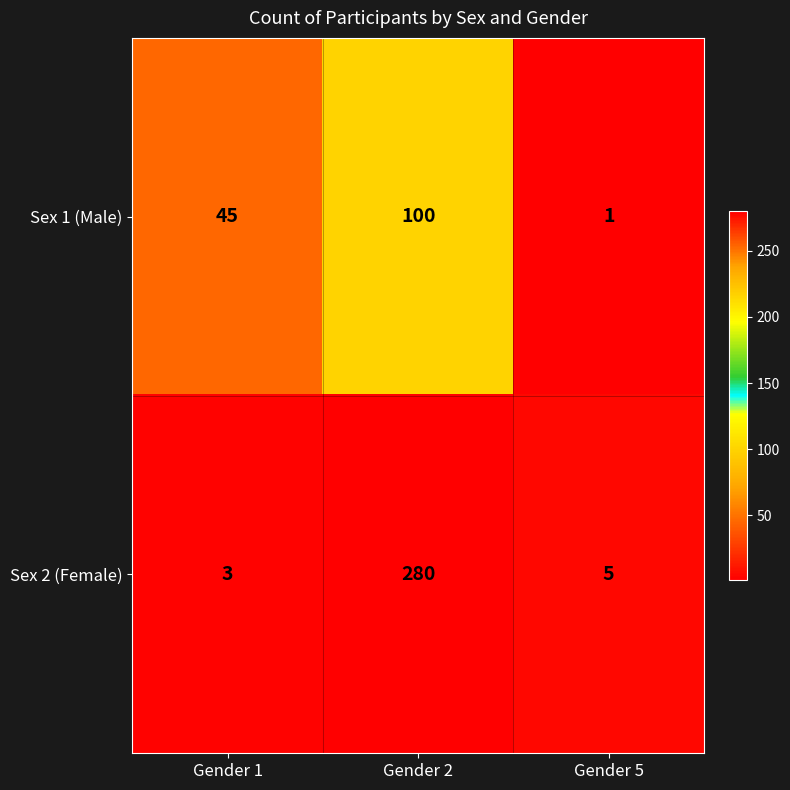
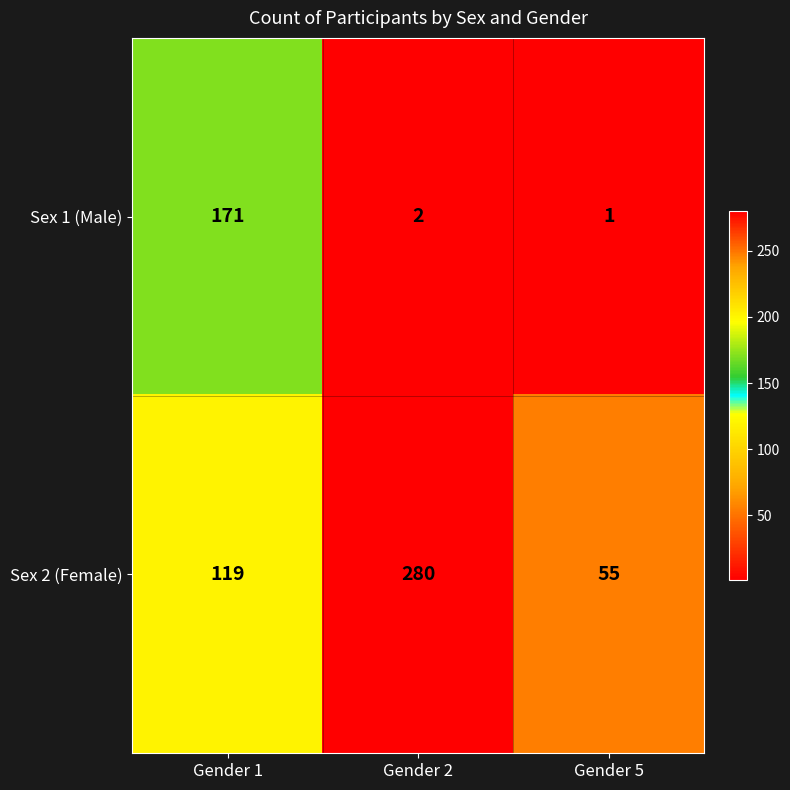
Sex 1 (Male), Gender 1: 45 -> 171
Sex 1 (Male), Gender 2: 100 -> 2
Sex 2 (Female), Gender 1: 3 -> 119
Sex 2 (Female), Gender 5: 5 -> 55
